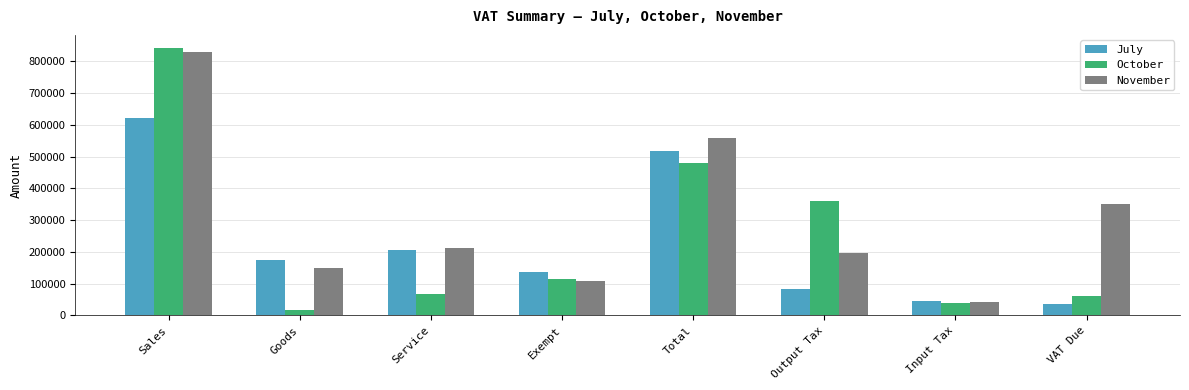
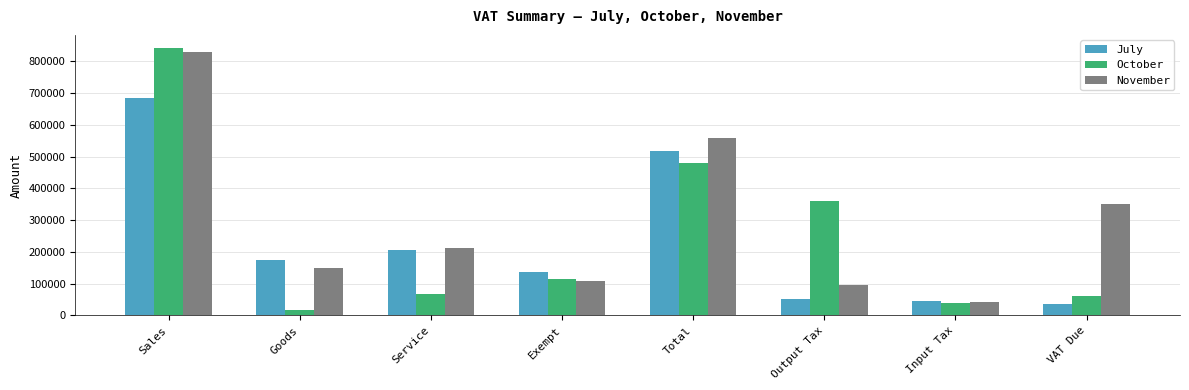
July, Sales: 620000 -> 680000
July, Output Tax: 80000 -> 50000
November, Output Tax: 200000 -> 90000
